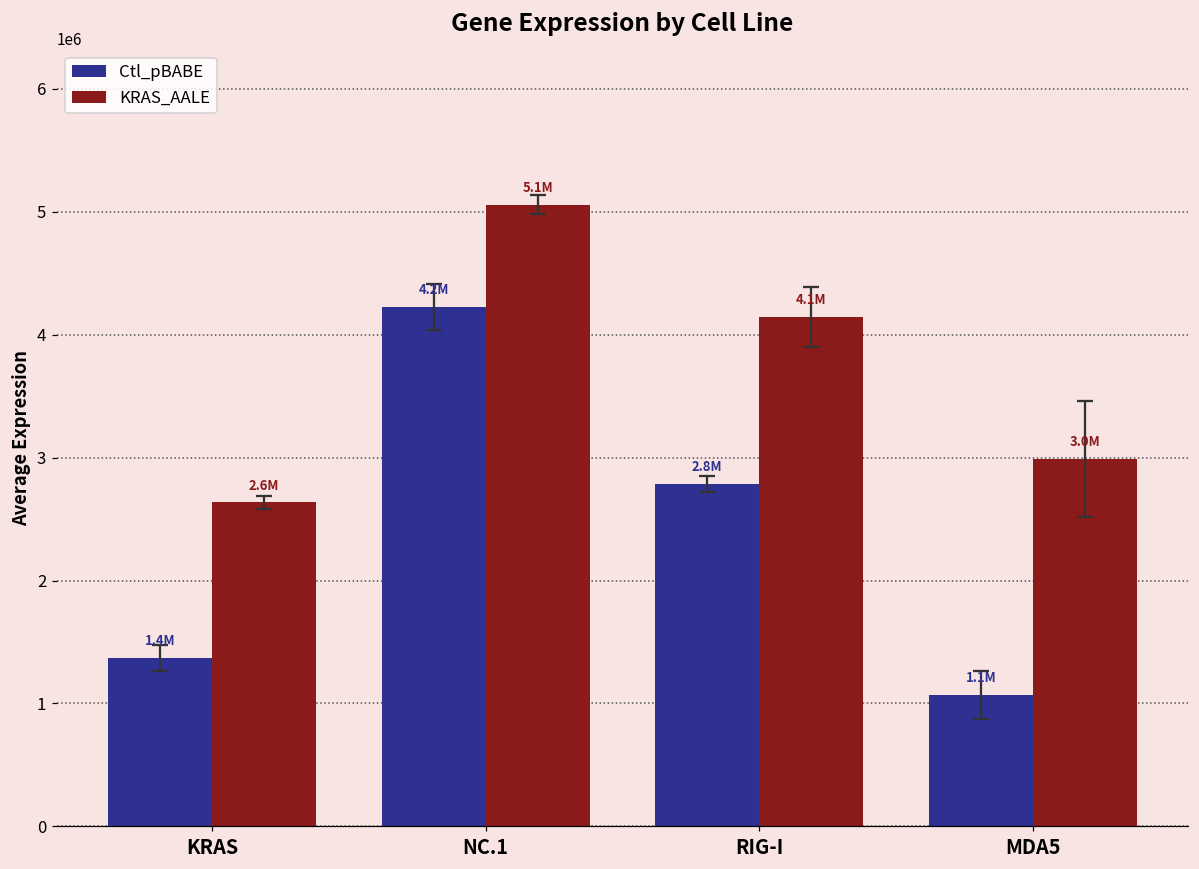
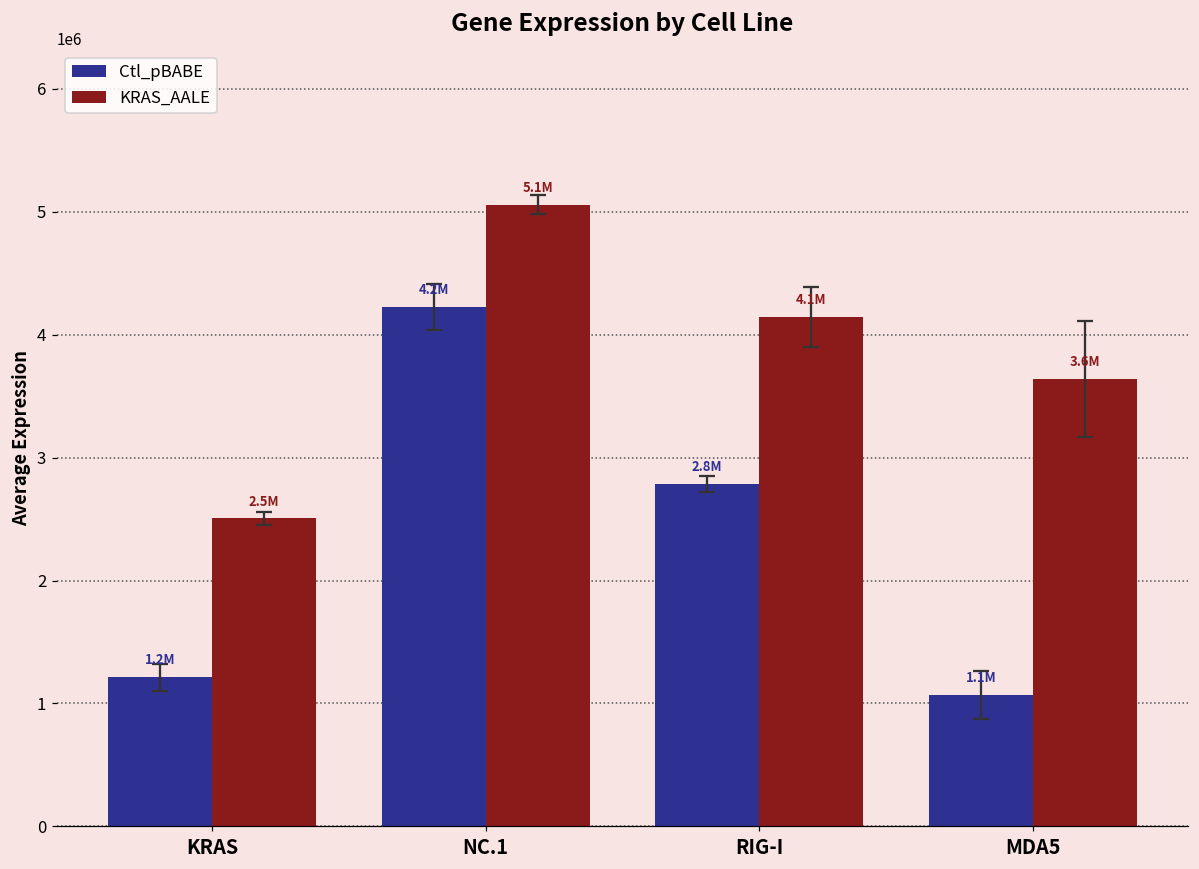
Ctl_pBABE, KRAS: 1.4M -> 1.2M
KRAS_AALE, KRAS: 2.6M -> 2.5M
KRAS_AALE, MDA5: 3.0M -> 3.6M
